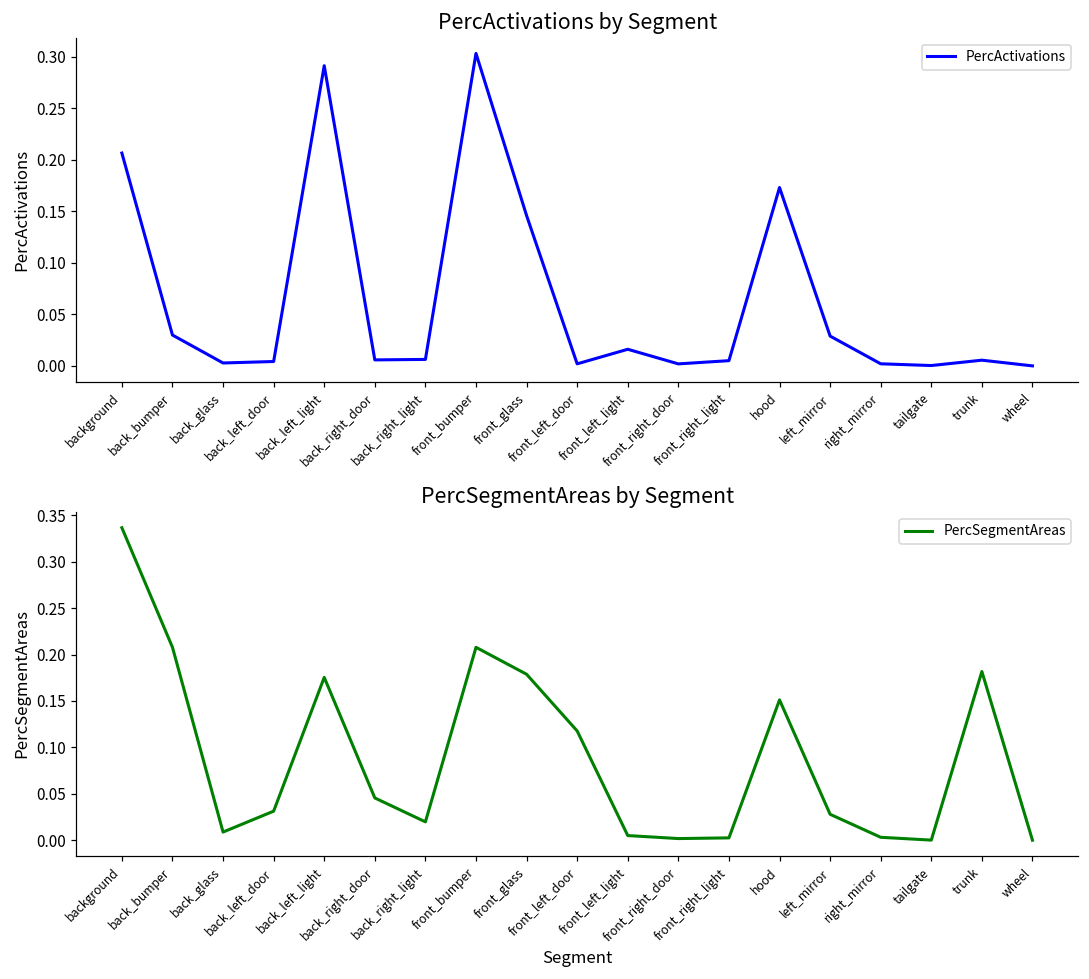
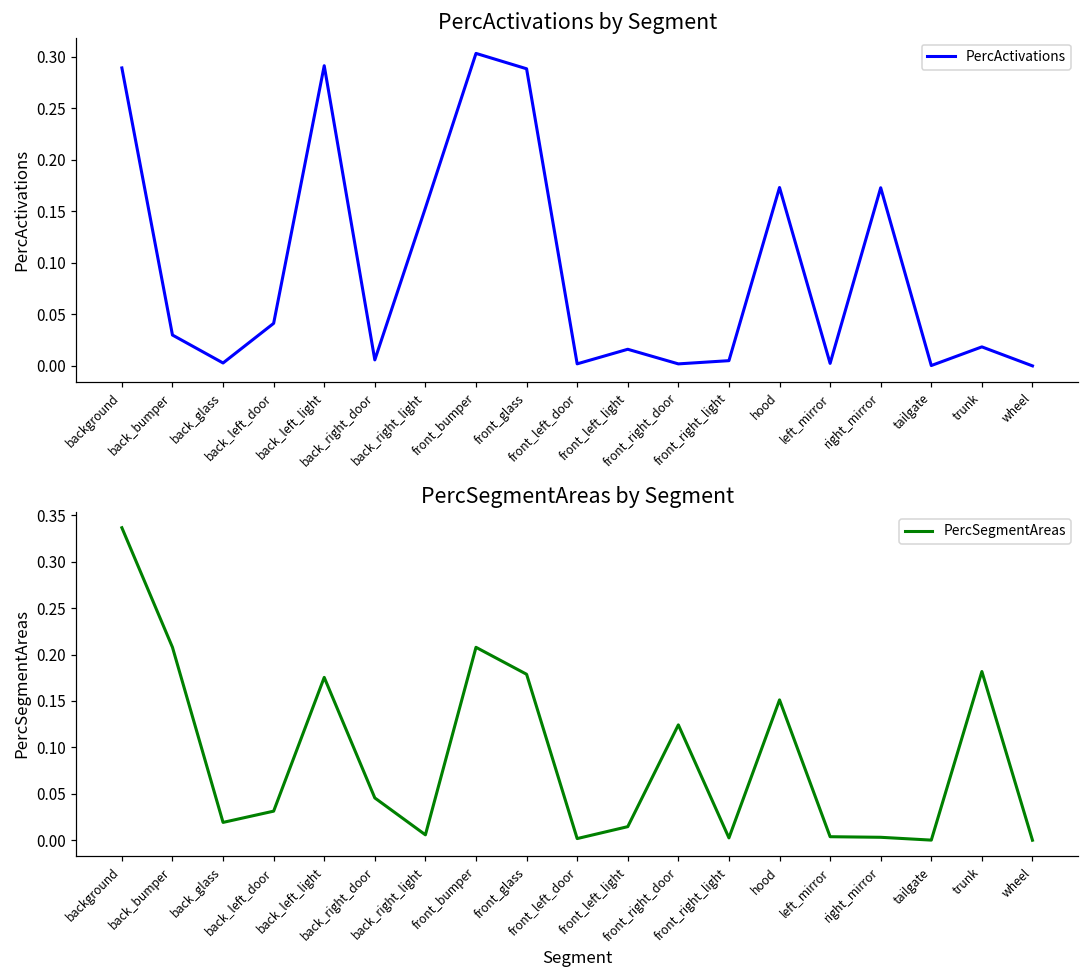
PercActivations by Segment, background: 0.21 -> 0.29
PercActivations by Segment, back_left_door: 0.00 -> 0.04
PercActivations by Segment, back_right_light: 0.01 -> 0.15
PercActivations by Segment, front_glass: 0.15 -> 0.29
PercActivations by Segment, left_mirror: 0.03 -> 0.00
PercActivations by Segment, right_mirror: 0.00 -> 0.17
PercActivations by Segment, trunk: 0.01 -> 0.02
PercSegmentAreas by Segment, back_glass: 0.01 -> 0.02
PercSegmentAreas by Segment, back_right_light: 0.02 -> 0.01
PercSegmentAreas by Segment, front_left_door: 0.12 -> 0.00
PercSegmentAreas by Segment, front_left_light: 0.005 -> 0.015
PercSegmentAreas by Segment, front_right_door: 0.00 -> 0.12
PercSegmentAreas by Segment, left_mirror: 0.03 -> 0.00
